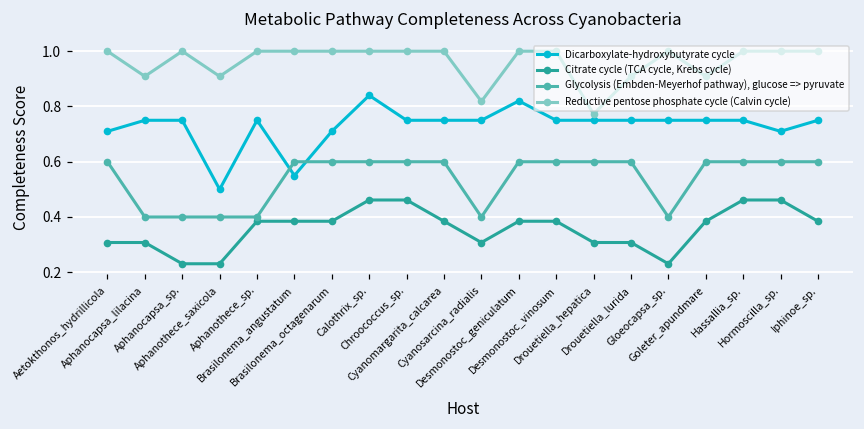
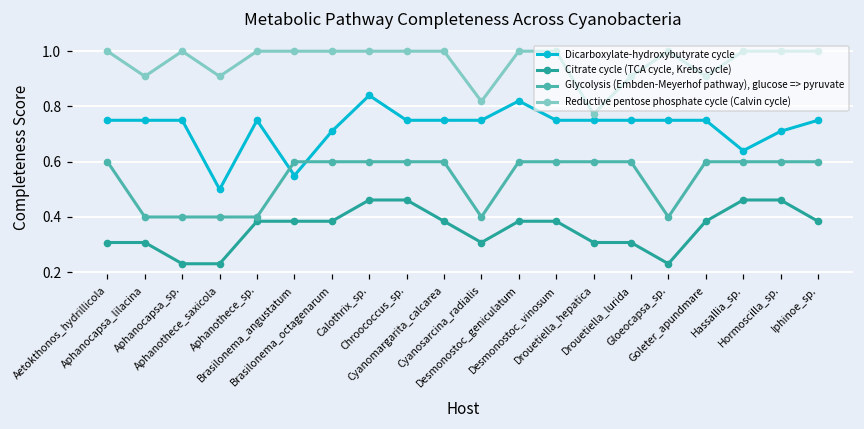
Dicarboxylate-hydroxybutyrate cycle, Aetokthonos_hydrillicola: 0.71 -> 0.75
Dicarboxylate-hydroxybutyrate cycle, Hassallia_sp.: 0.75 -> 0.64
